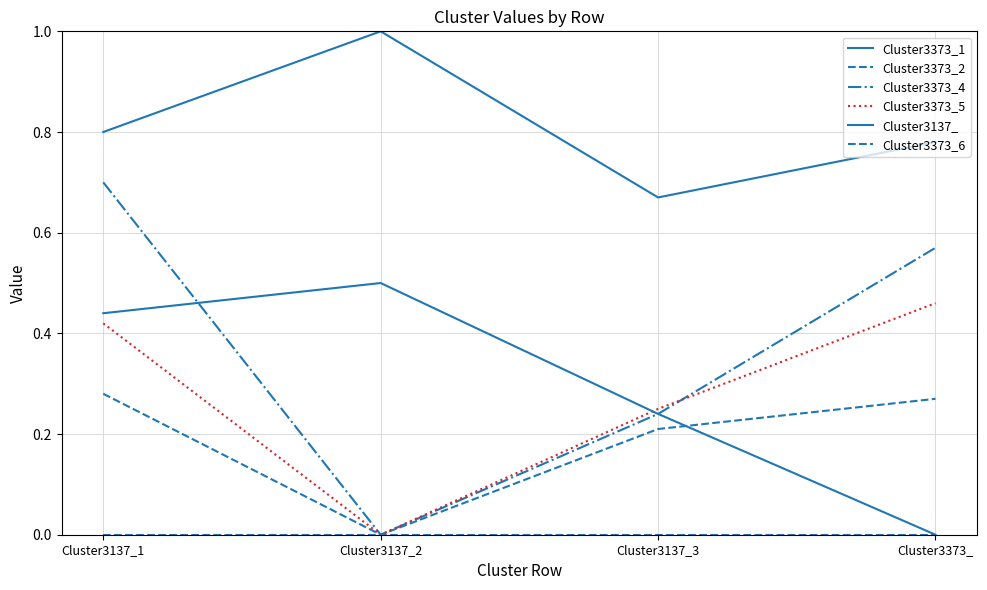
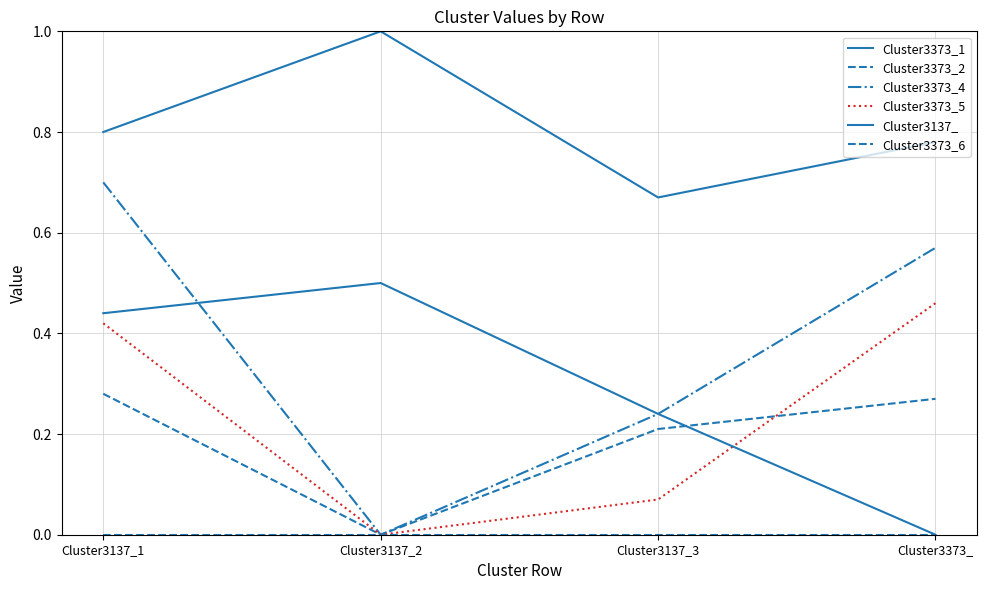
Cluster3373_5, Cluster3137_3: 0.25 -> 0.07
